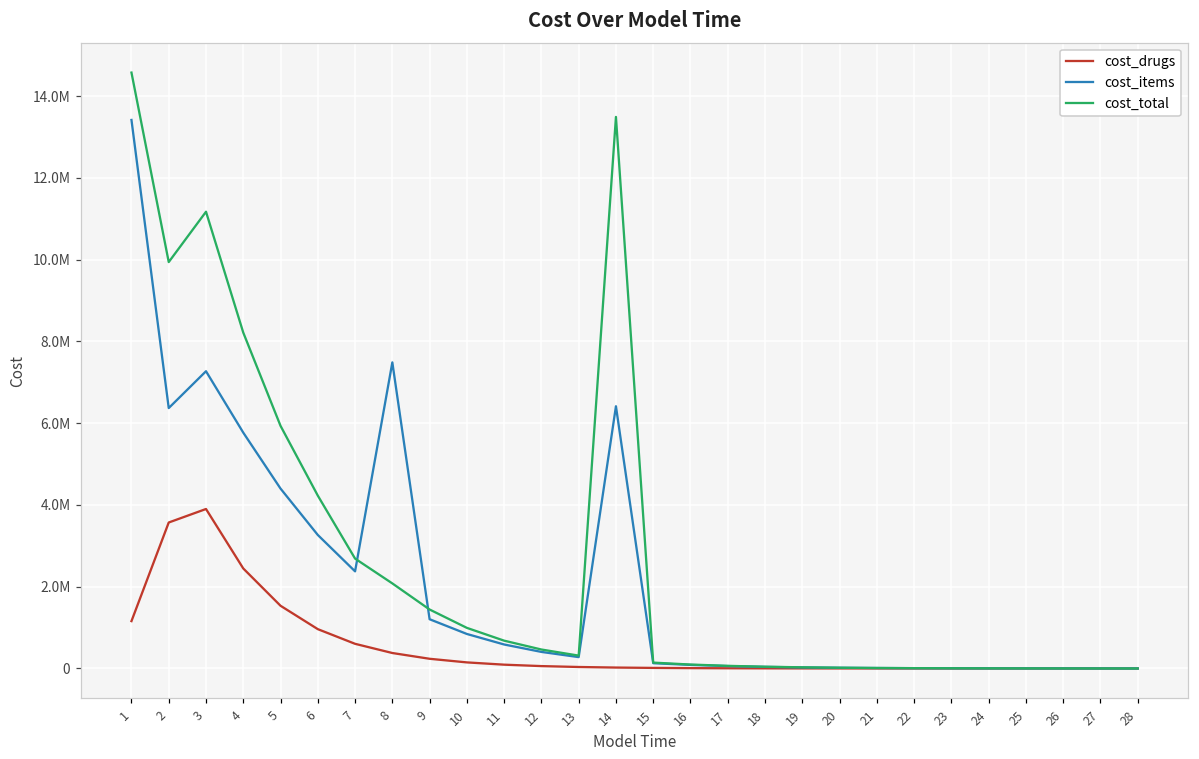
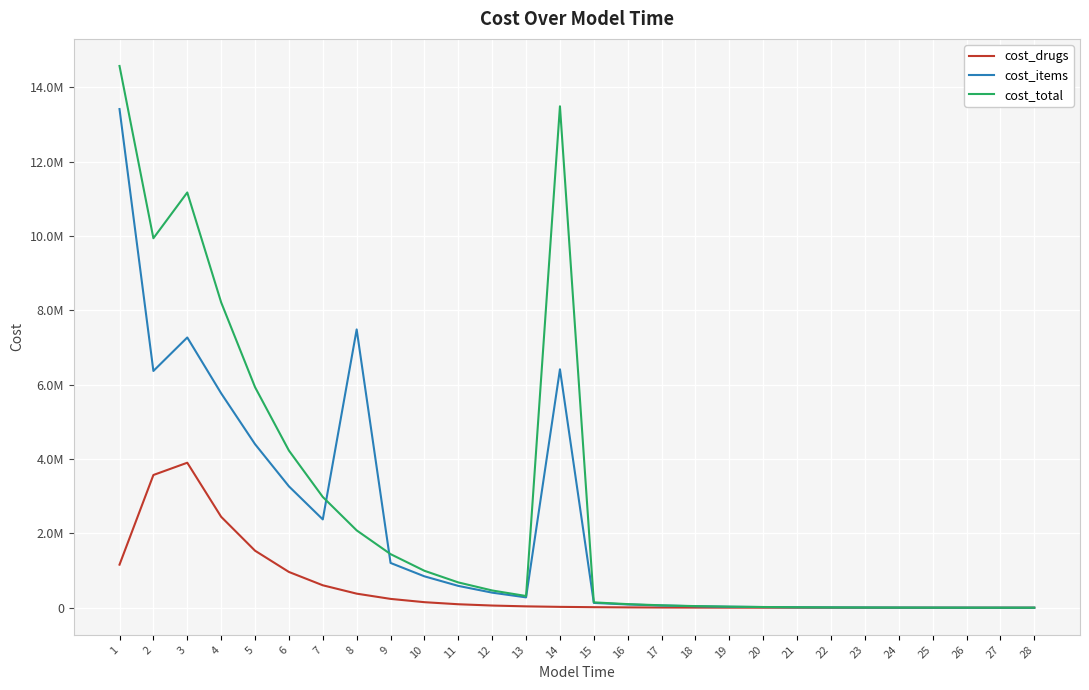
cost_total, 7: 2700000 -> 3000000
